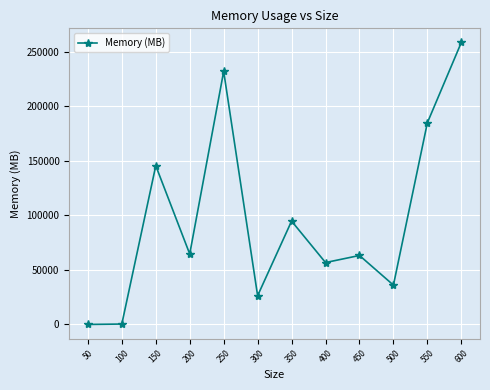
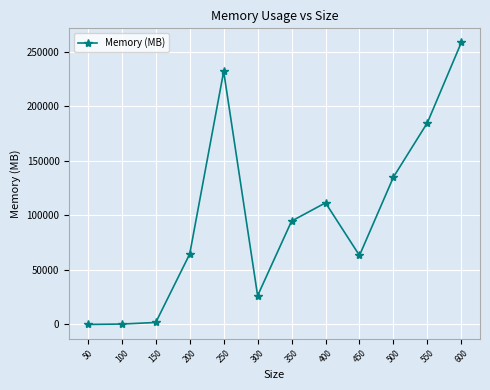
150: 146000 -> 2000
400: 57000 -> 112000
500: 36000 -> 135000
